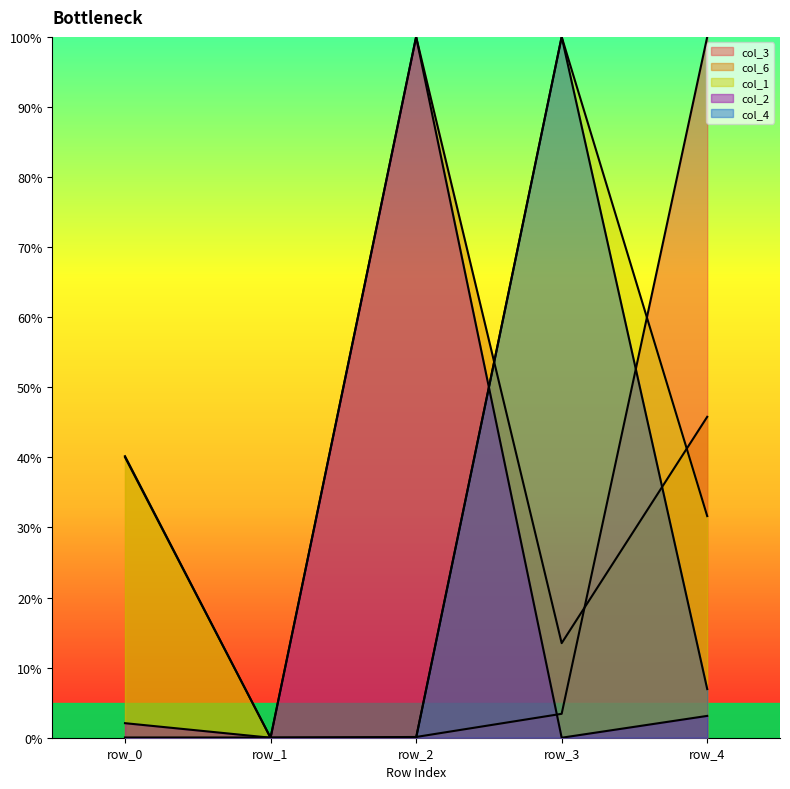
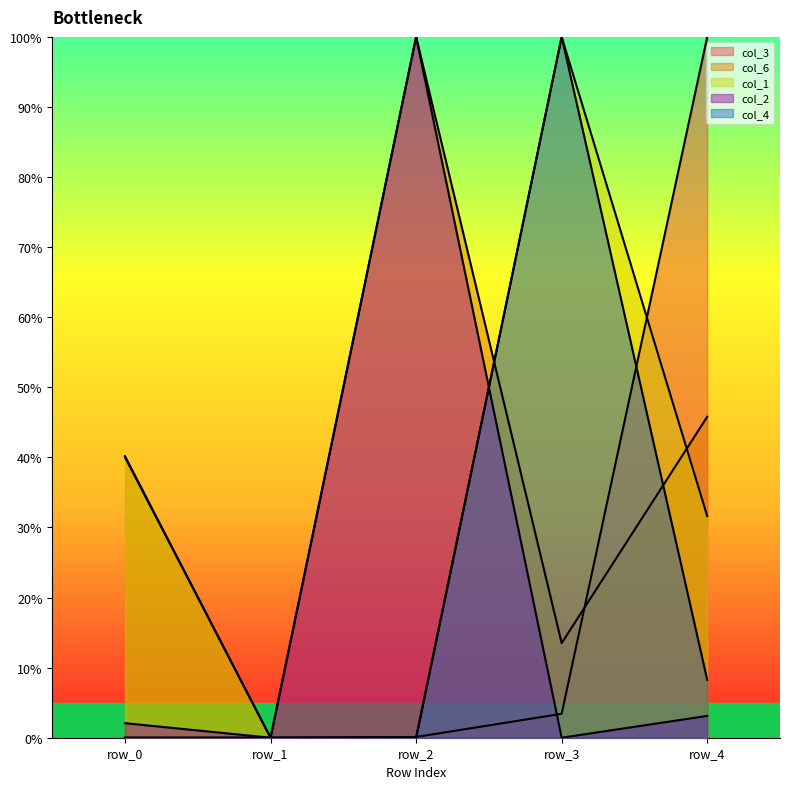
col_4, row_4: 7% -> 8%
